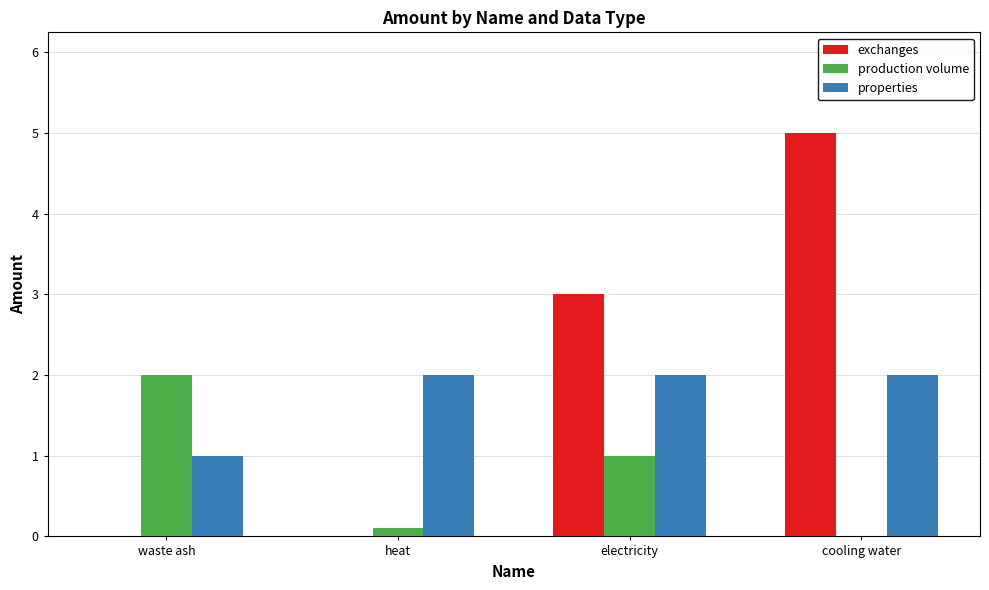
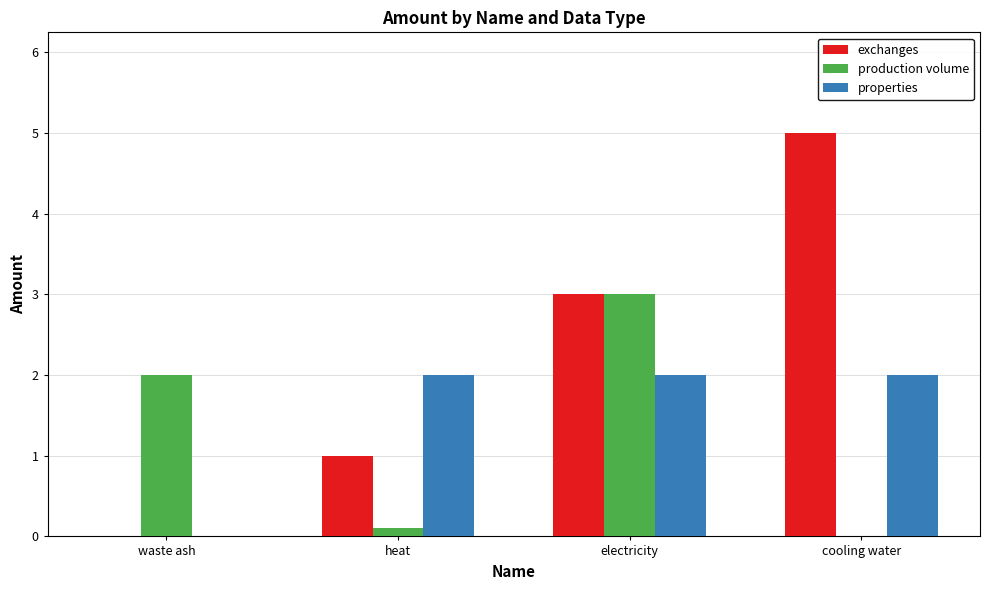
properties, waste ash: 1 -> 0
exchanges, heat: 0 -> 1
production volume, electricity: 1 -> 3
